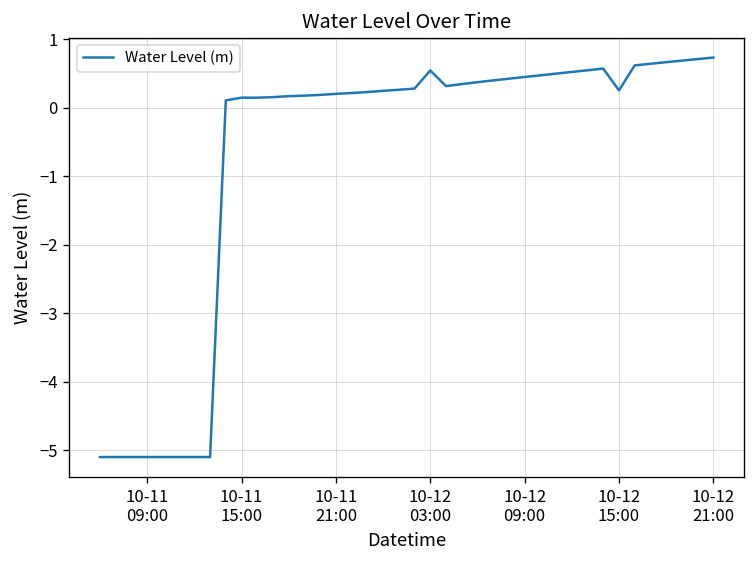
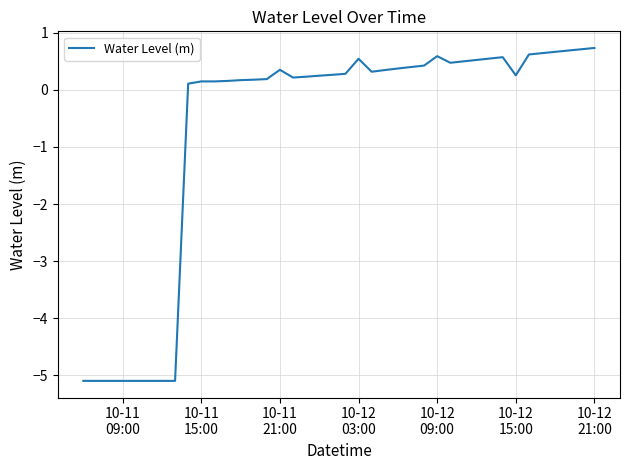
10-11 21:00: 0.2 -> 0.4
10-12 09:00: 0.5 -> 0.6
